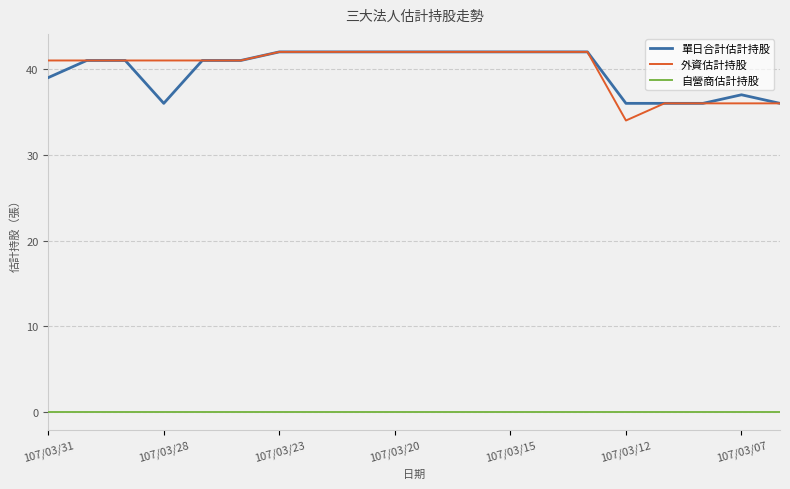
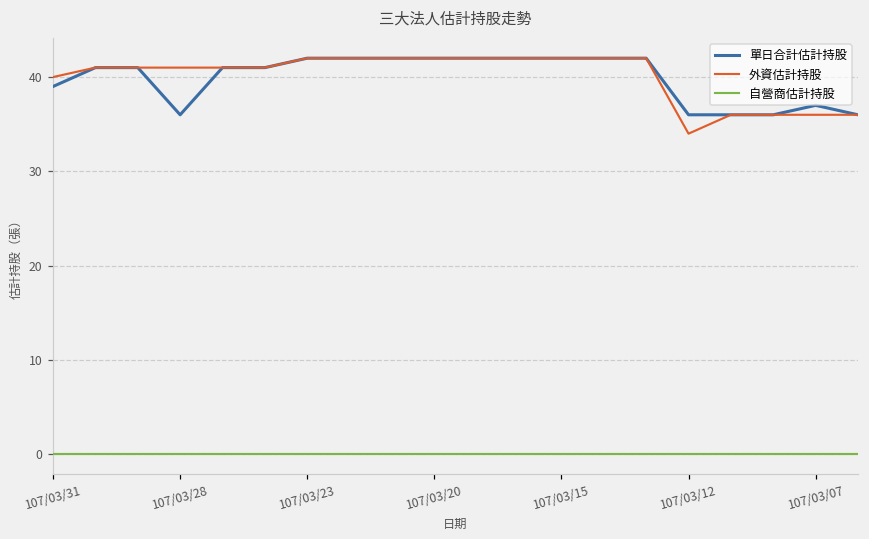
外資估計持股, 107/03/31: 41 -> 40
